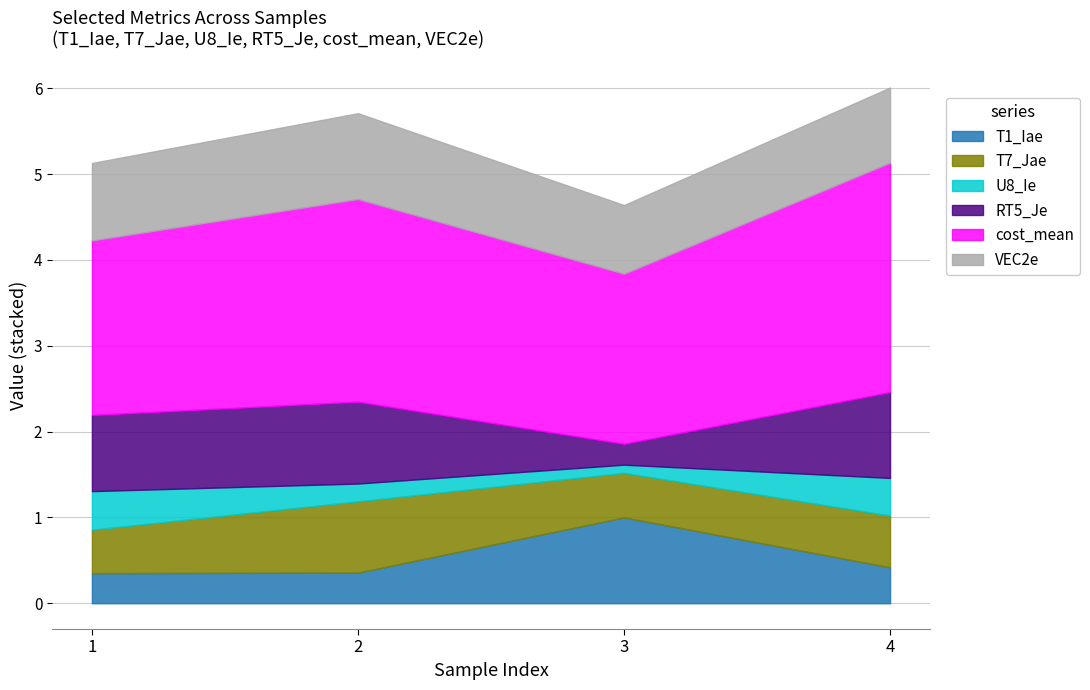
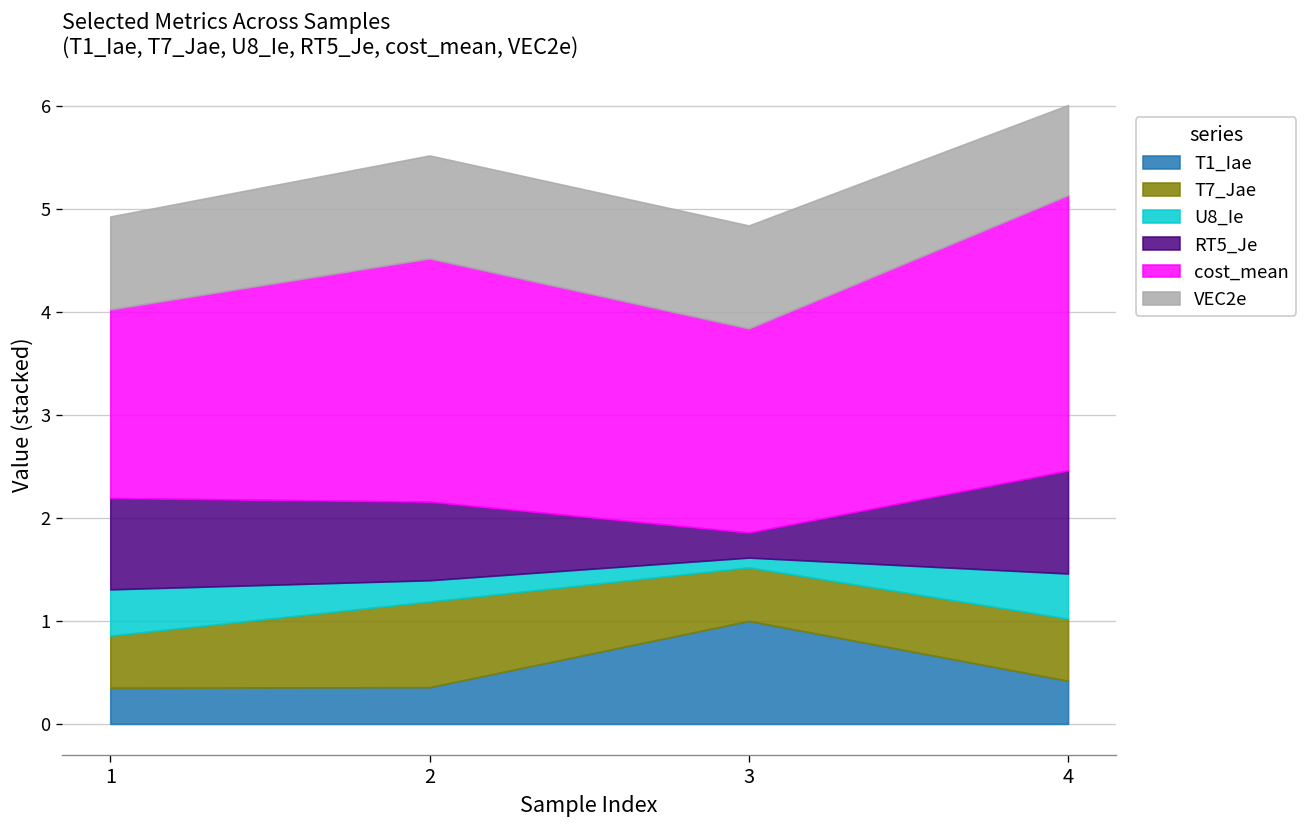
cost_mean, 1: 2.0 -> 1.8
RT5_Je, 2: 1.0 -> 0.8
VEC2e, 3: 0.8 -> 1.0
